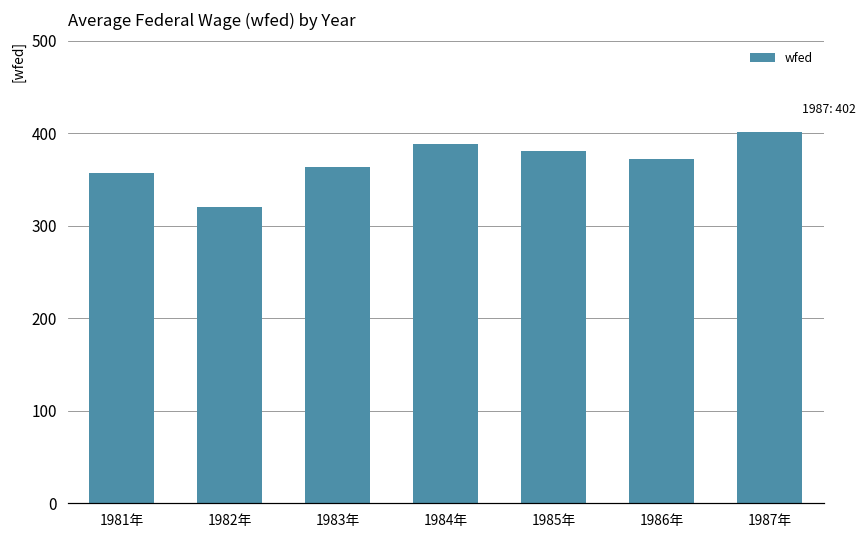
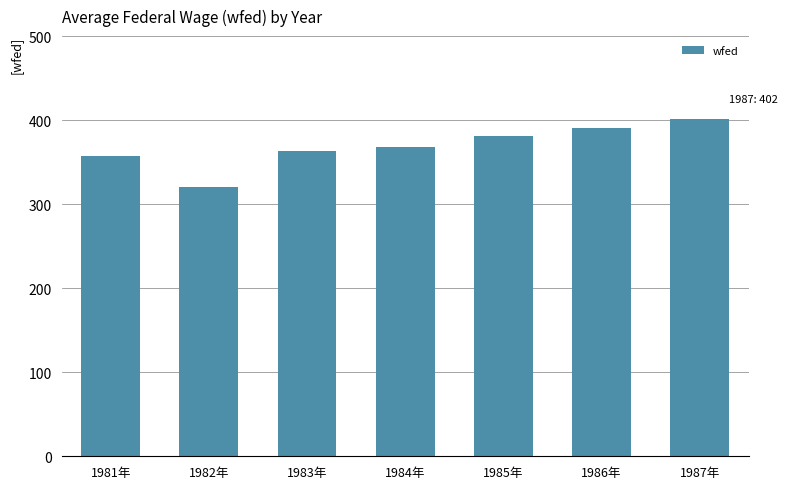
1984年: 390 -> 370
1986年: 370 -> 390
